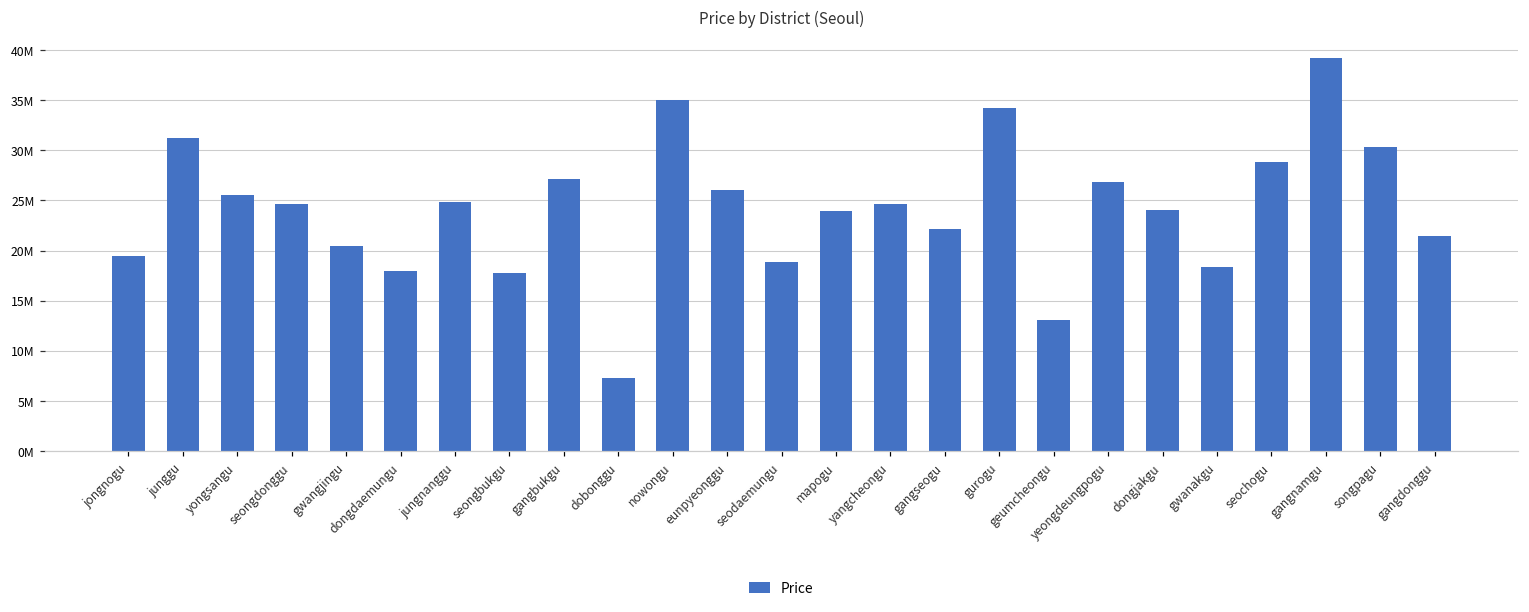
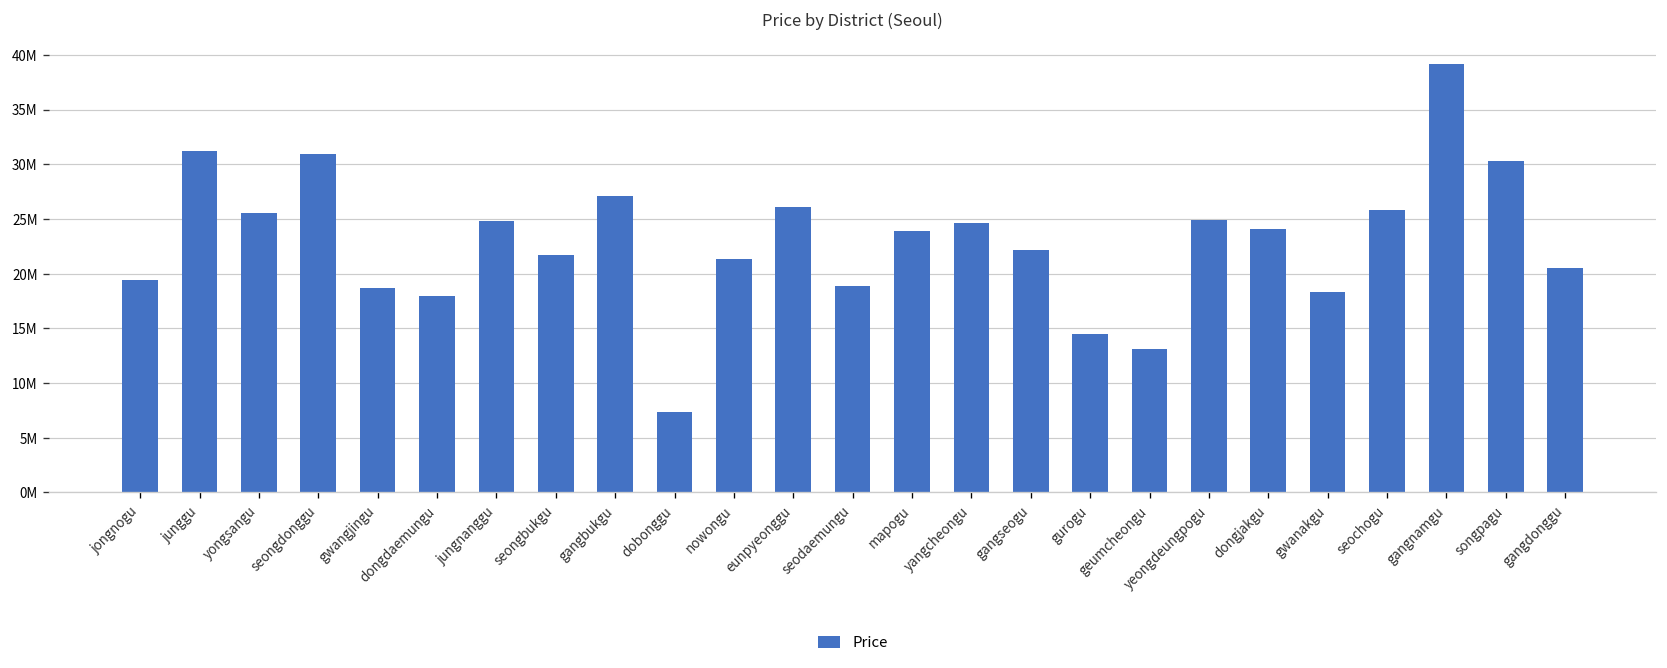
seongdonggu: 25000000 -> 31000000
gwangjingu: 20000000 -> 19000000
seongbukgu: 18000000 -> 22000000
nowongu: 35000000 -> 21000000
gurogu: 34000000 -> 14000000
yeongdeungpogu: 27000000 -> 25000000
seochogu: 29000000 -> 26000000
gangdonggu: 21500000 -> 20500000
